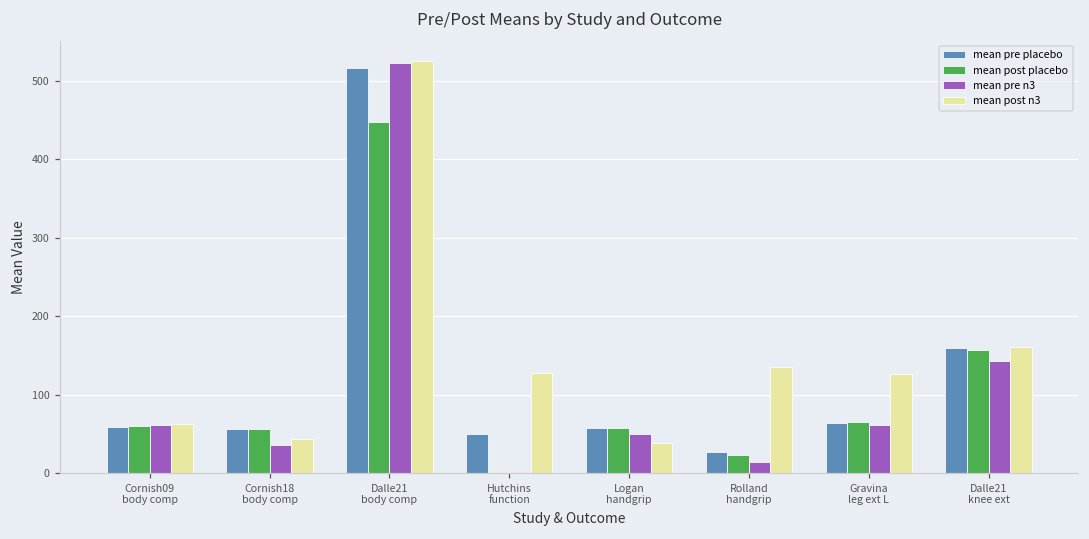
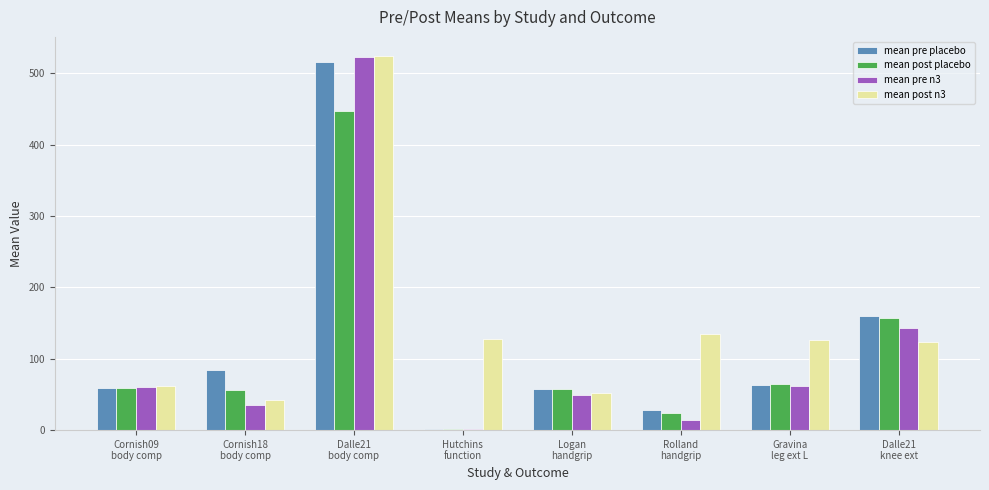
mean pre placebo, Cornish18 body comp: 60 -> 80
mean pre placebo, Hutchins function: 50 -> 0
mean post n3, Logan handgrip: 40 -> 50
mean post n3, Dalle21 knee ext: 160 -> 120
